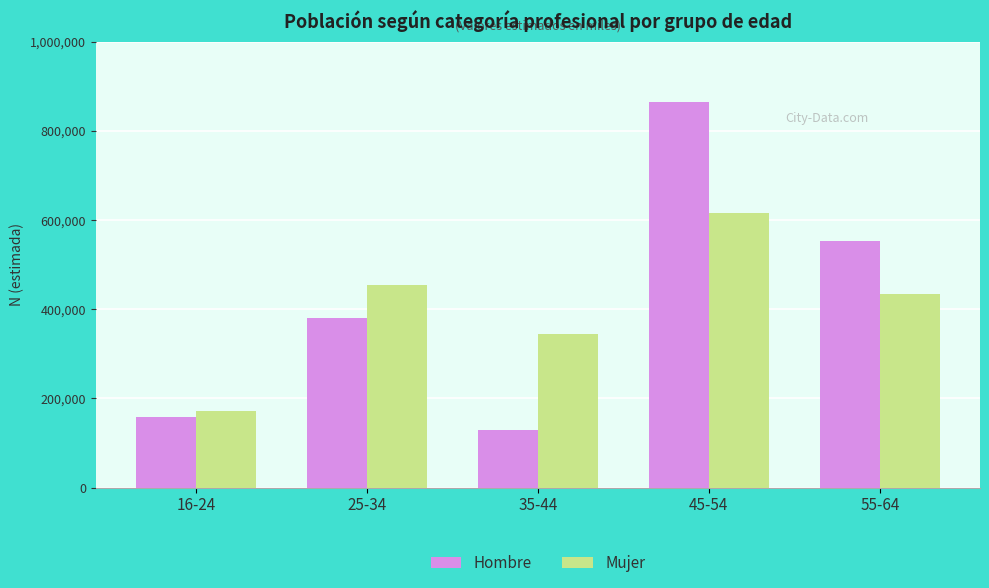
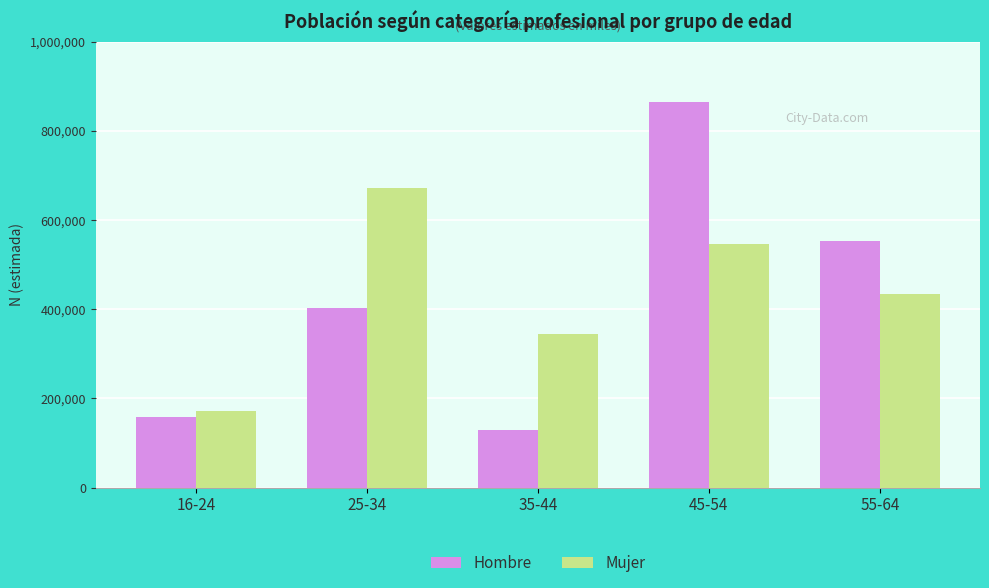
Hombre, 25-34: 380,000 -> 400,000
Mujer, 25-34: 450,000 -> 670,000
Mujer, 45-54: 620,000 -> 550,000
